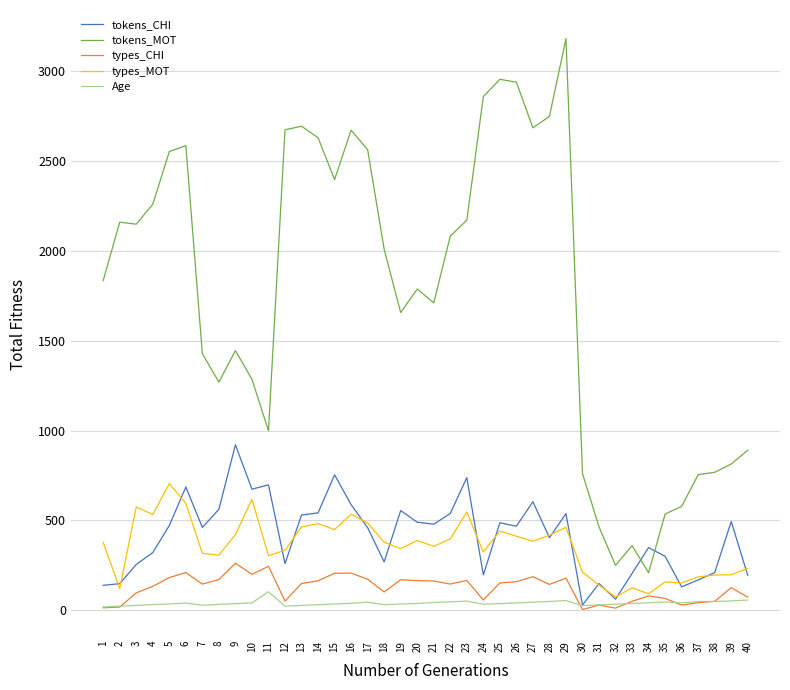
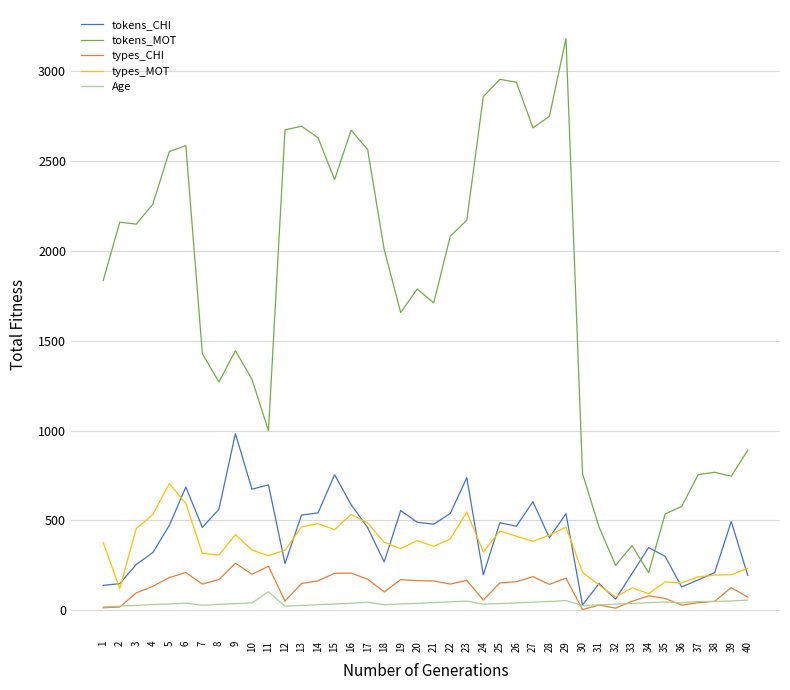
types_MOT, 3: 580 -> 460
tokens_CHI, 9: 920 -> 980
types_MOT, 10: 620 -> 340
tokens_MOT, 39: 810 -> 750
